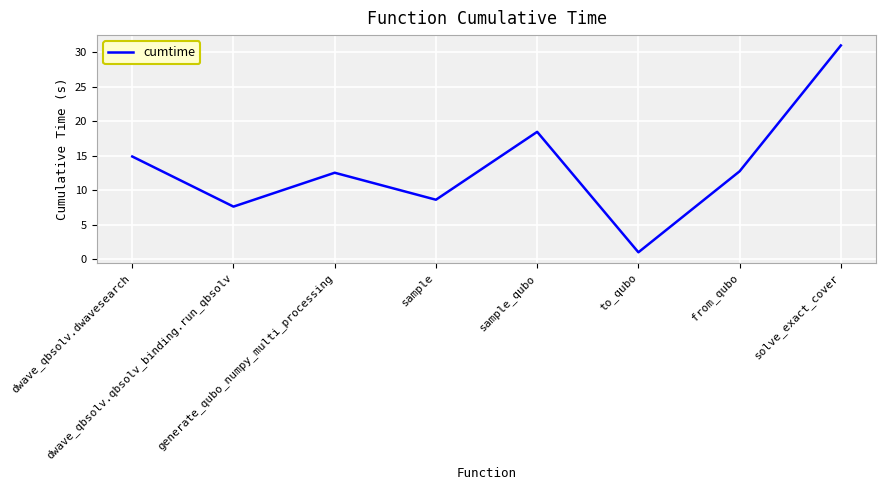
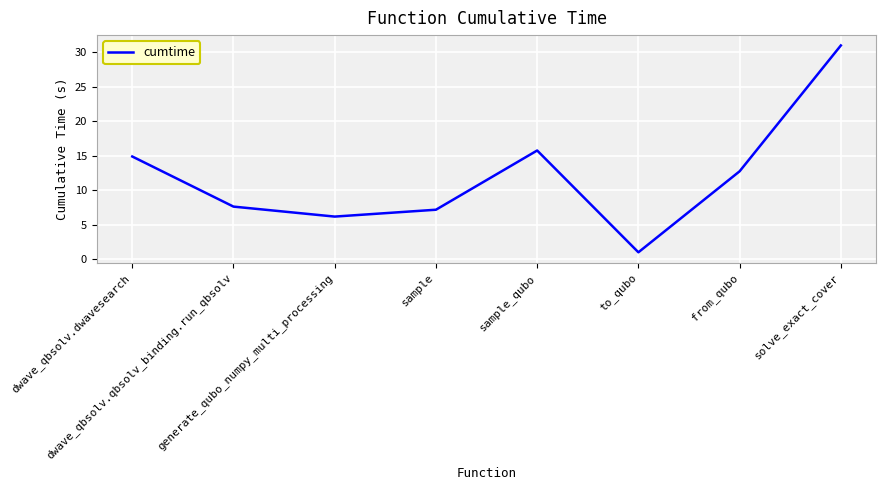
generate_qubo_numpy_multi_processing: 13 -> 6
sample: 9 -> 7
sample_qubo: 18 -> 16
